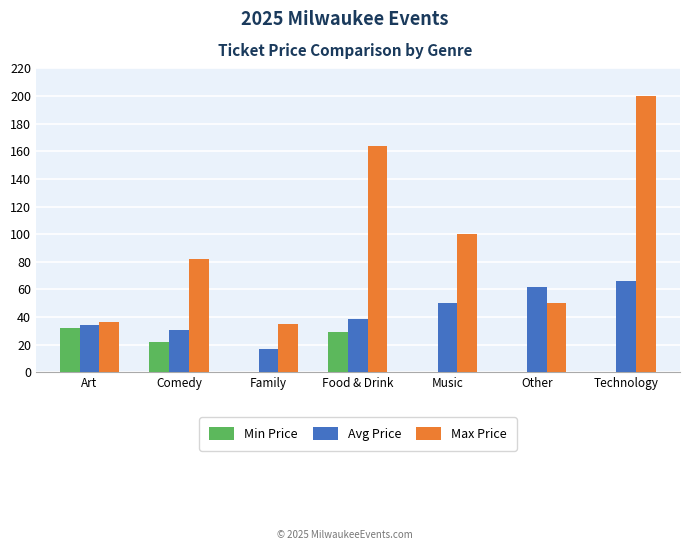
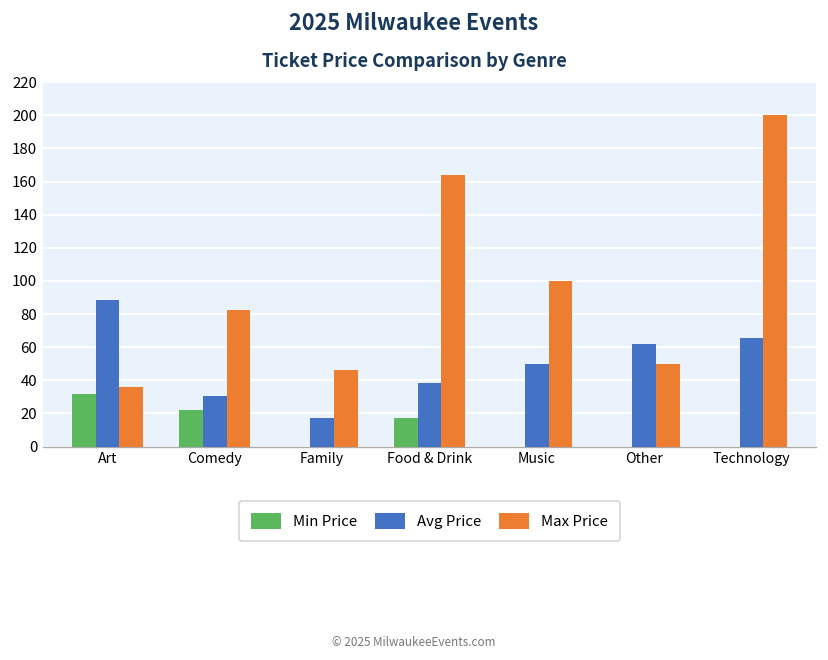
Avg Price, Art: 35 -> 89
Max Price, Family: 35 -> 46
Min Price, Food & Drink: 29 -> 17
